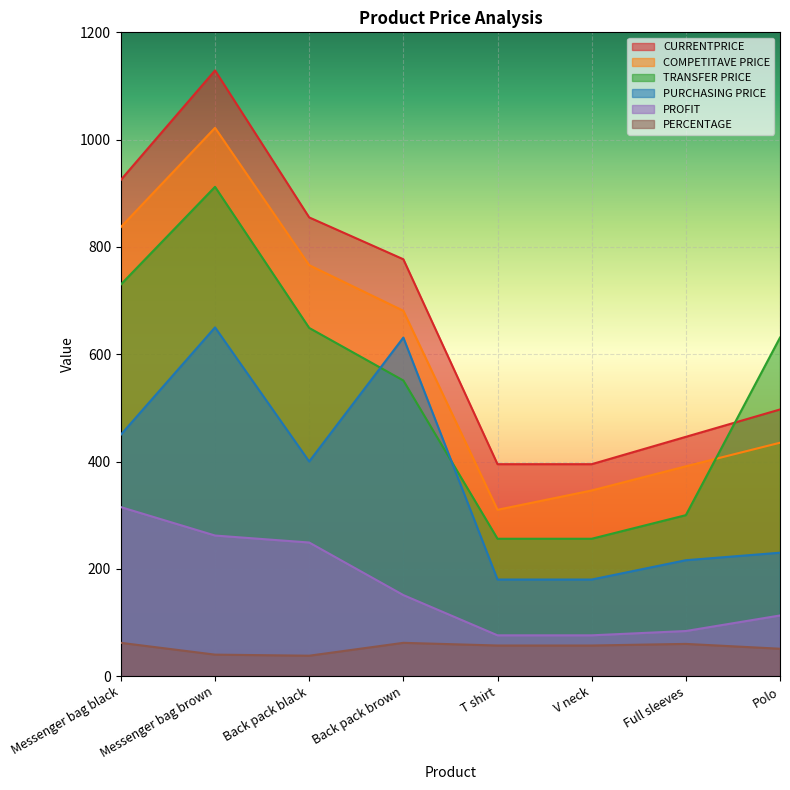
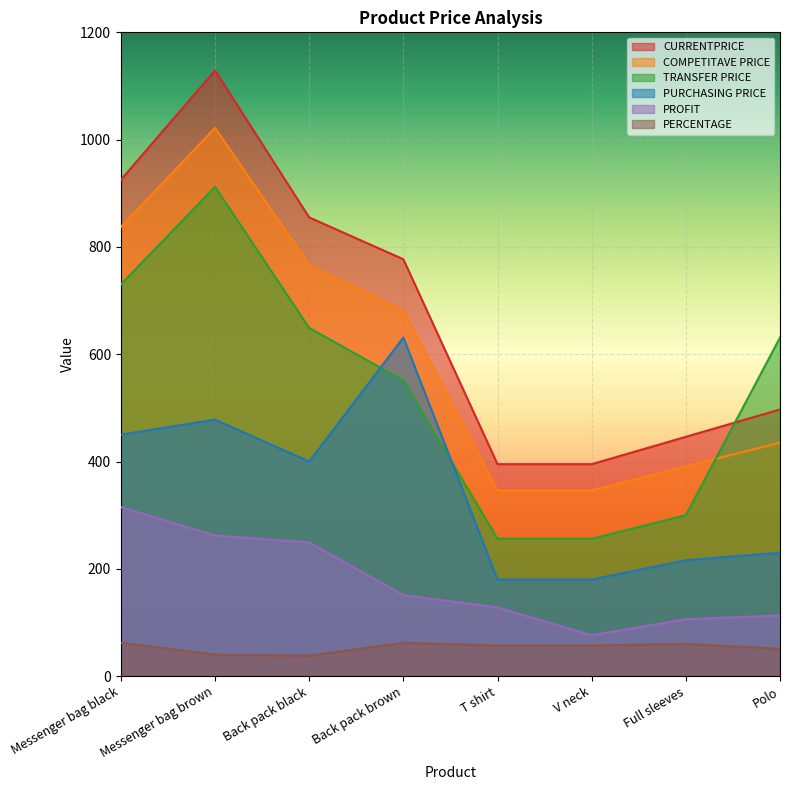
PURCHASING PRICE, Messenger bag brown: 650 -> 480
COMPETITAVE PRICE, T shirt: 310 -> 350
PROFIT, T shirt: 80 -> 130
PROFIT, Full sleeves: 80 -> 110
